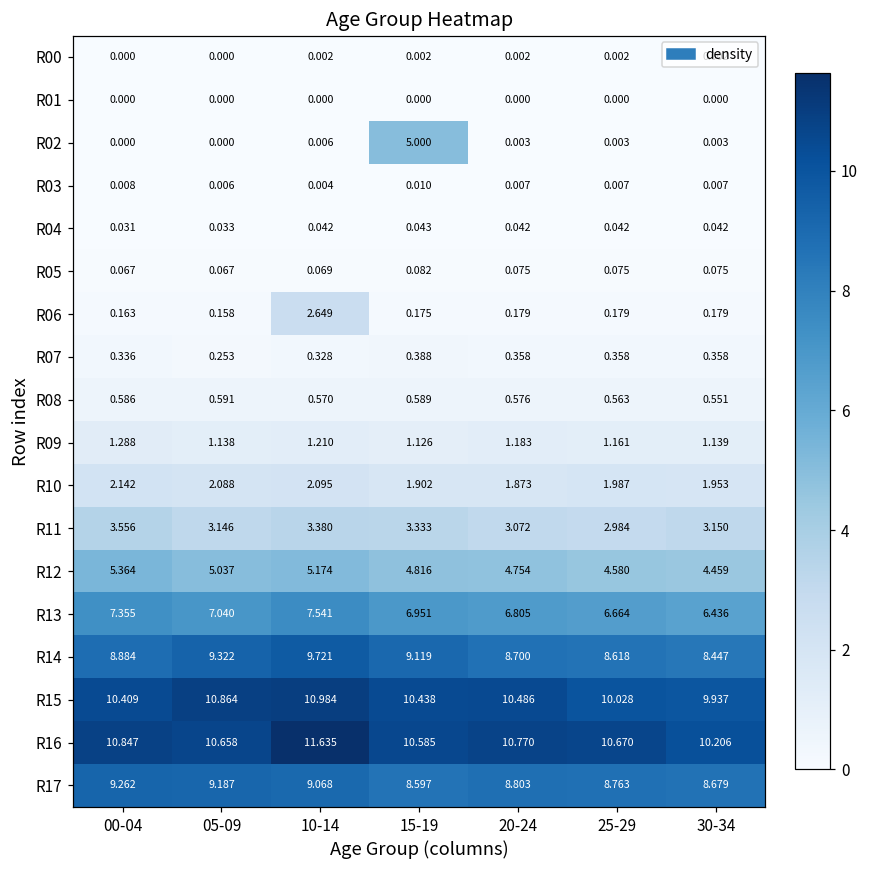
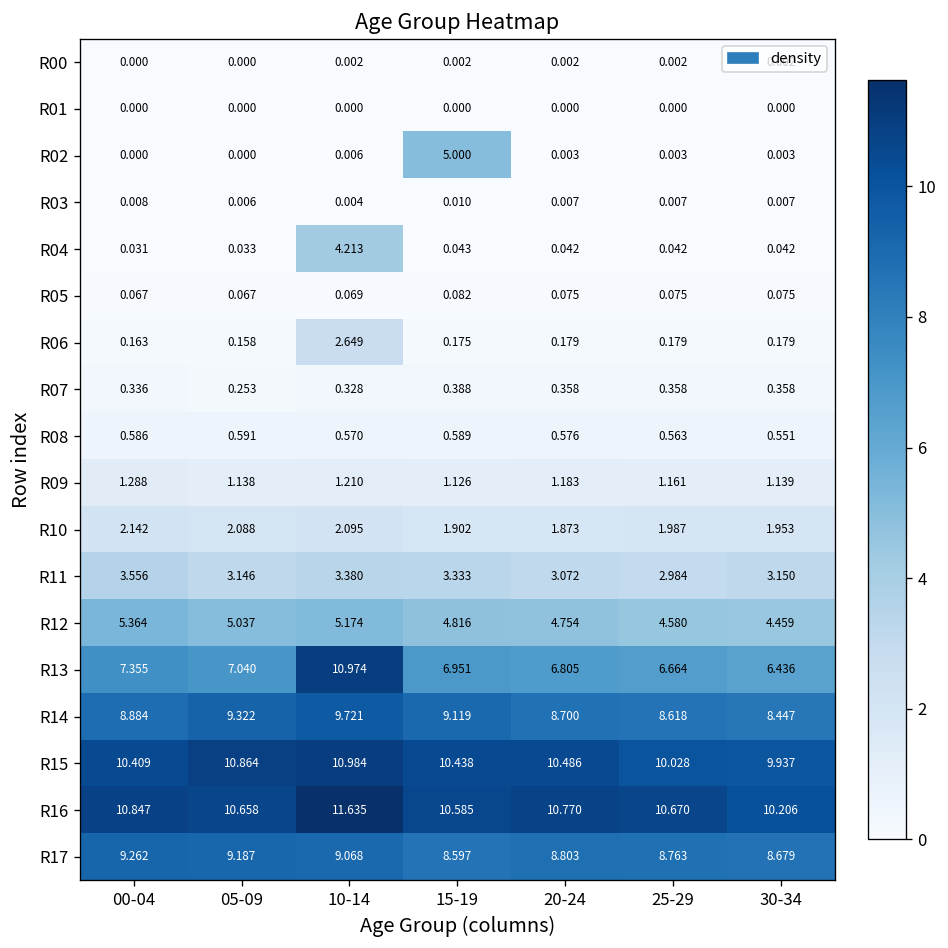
R04, 10-14: 0.042 -> 4.213
R13, 10-14: 7.541 -> 10.974
